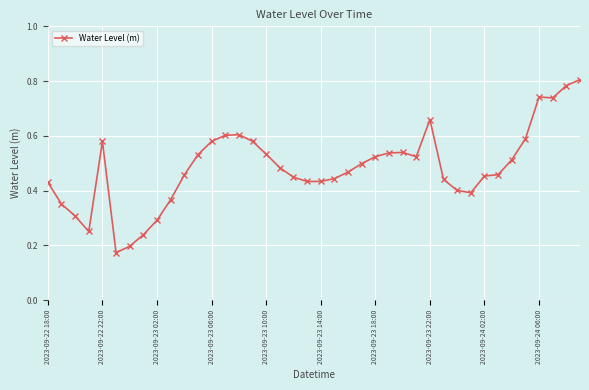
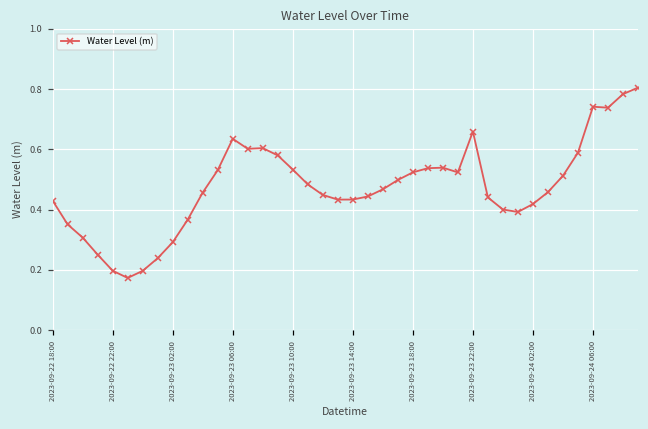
2023-09-22 22:00: 0.58 -> 0.20
2023-09-23 06:00: 0.58 -> 0.64
2023-09-24 02:00: 0.45 -> 0.42
